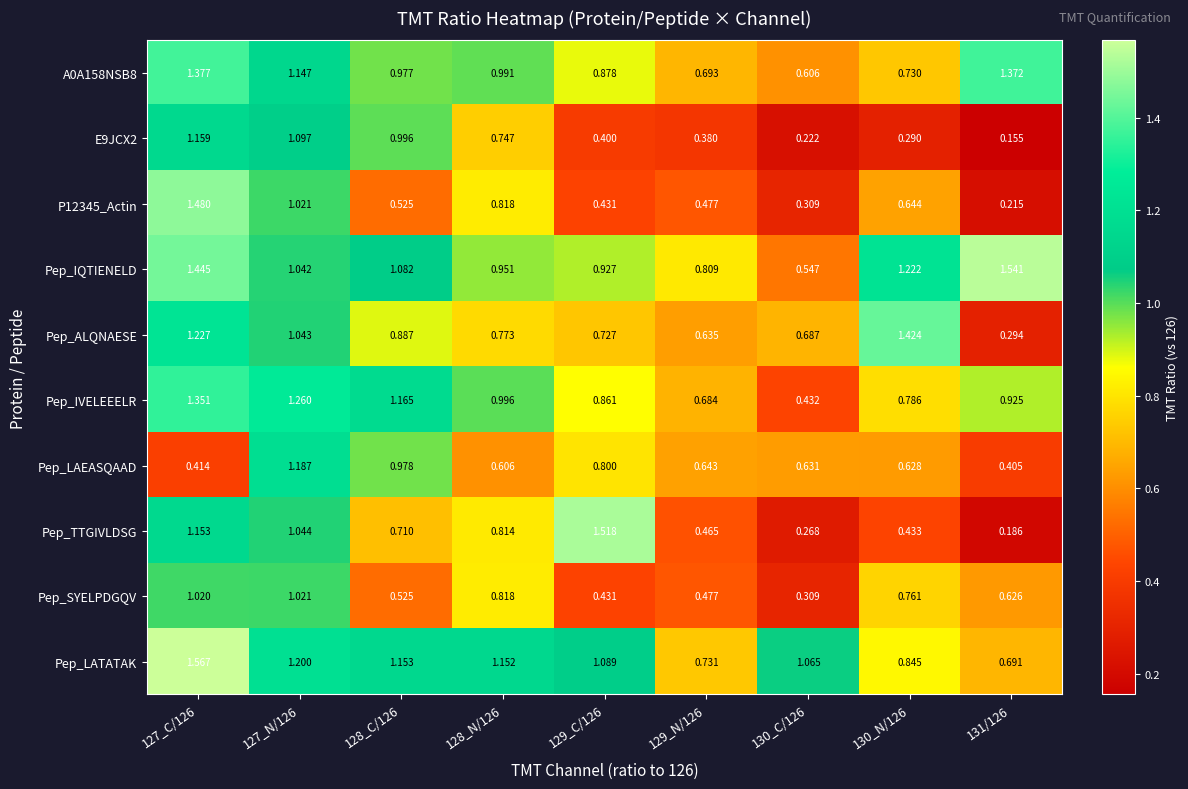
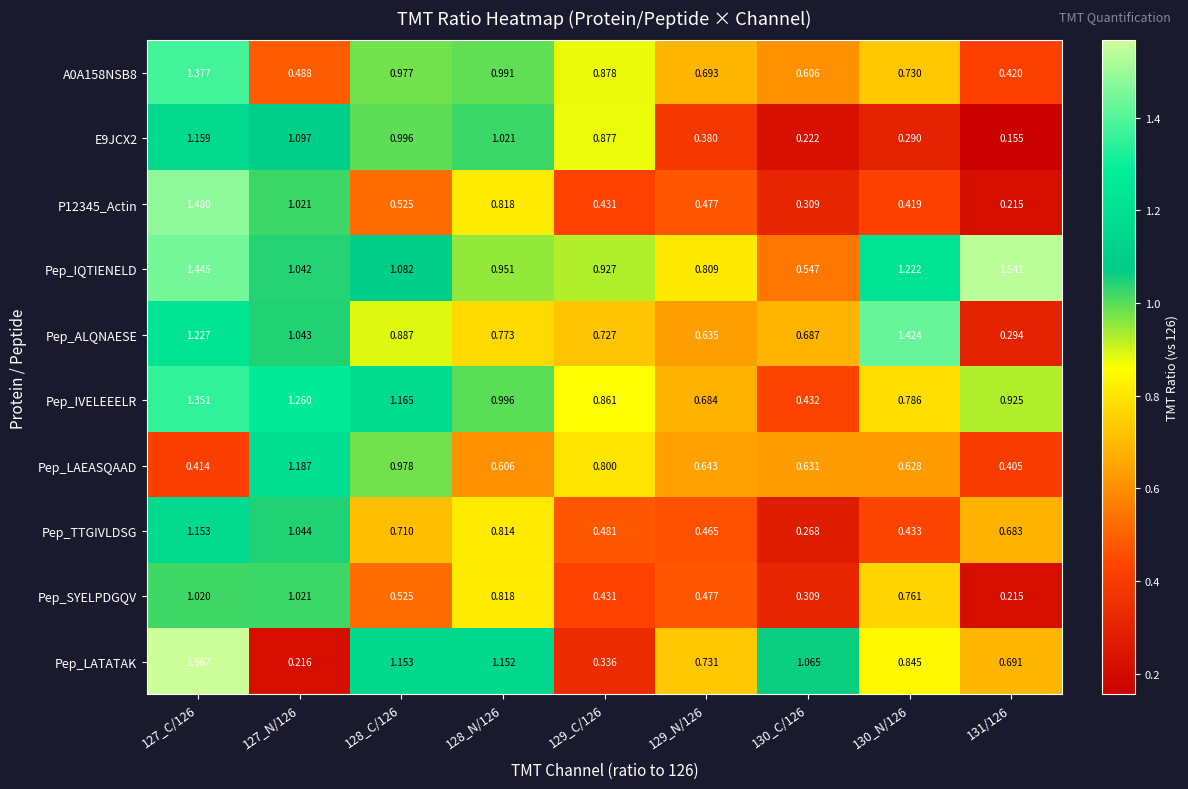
A0A158NSB8, 127_N/126: 1.147 -> 0.488
A0A158NSB8, 131/126: 1.372 -> 0.420
E9JCX2, 128_N/126: 0.747 -> 1.021
E9JCX2, 129_C/126: 0.400 -> 0.877
P12345_Actin, 130_N/126: 0.644 -> 0.419
Pep_TTGIVLDSG, 129_C/126: 1.518 -> 0.481
Pep_TTGIVLDSG, 131/126: 0.186 -> 0.683
Pep_SYELPDGQV, 131/126: 0.626 -> 0.215
Pep_LATATAK, 127_N/126: 1.200 -> 0.216
Pep_LATATAK, 129_C/126: 1.089 -> 0.336
